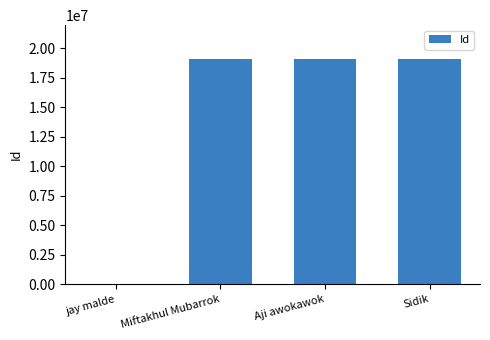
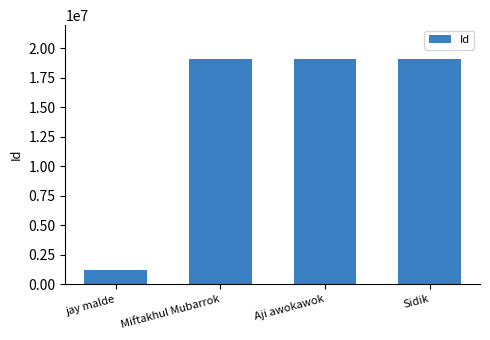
jay malde: 0 -> 1200000
